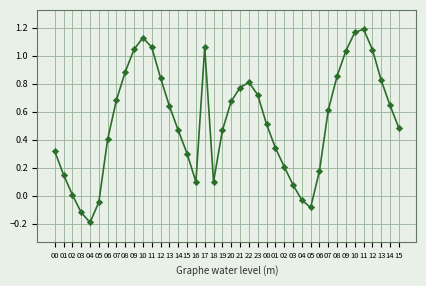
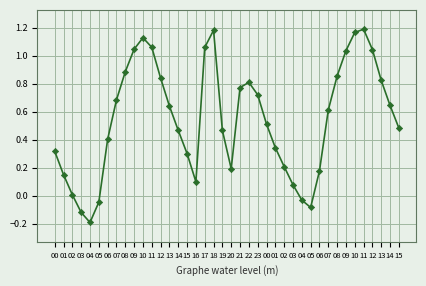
18: 0.10 -> 1.18
20: 0.67 -> 0.19
